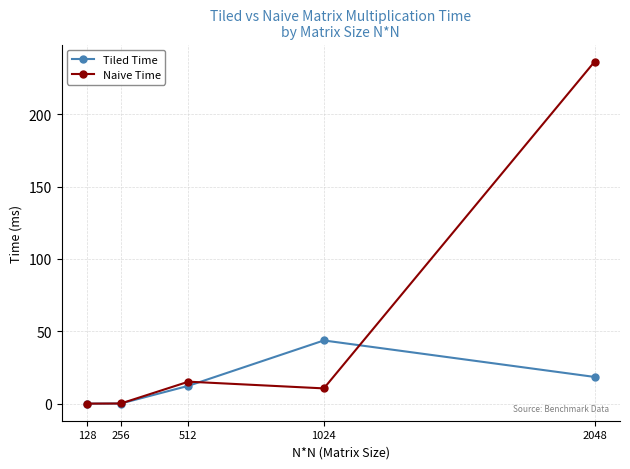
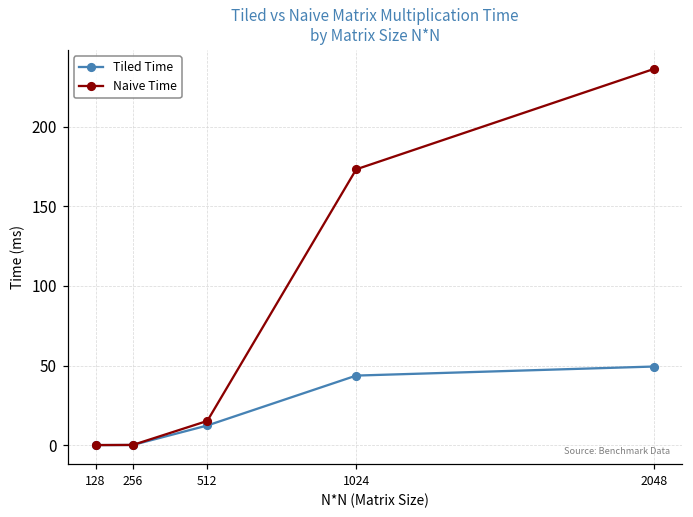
Naive Time, 1024: 11 -> 173
Tiled Time, 2048: 18 -> 49
